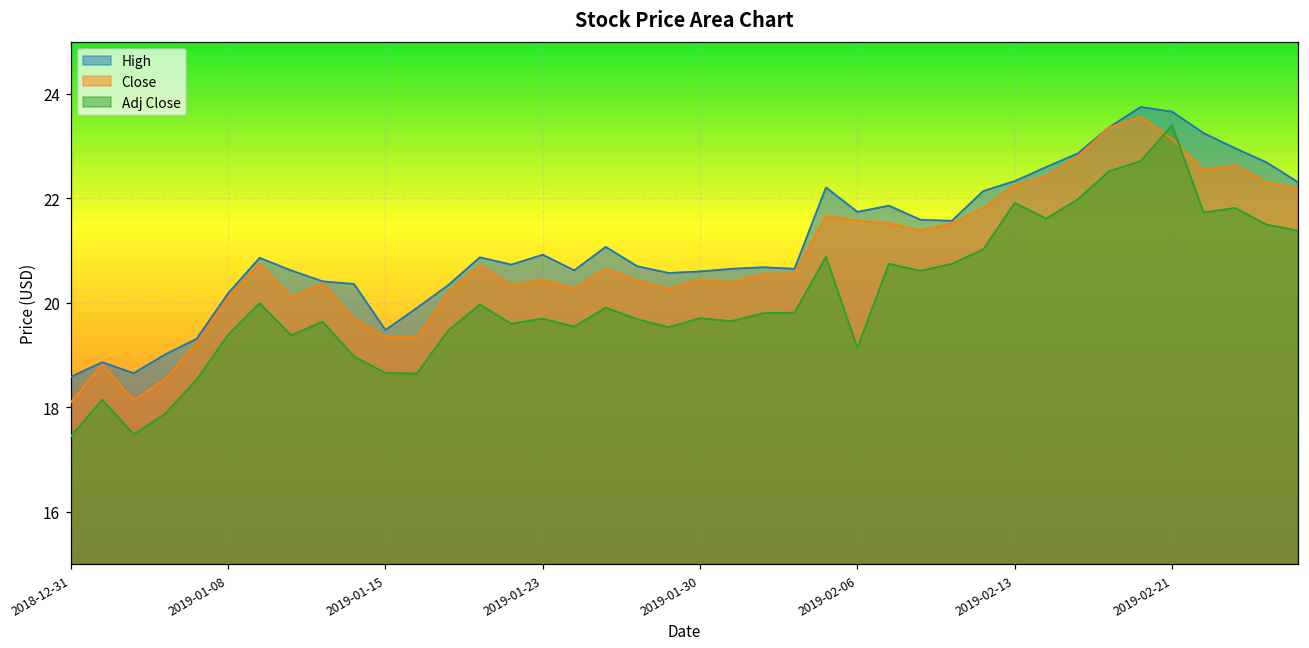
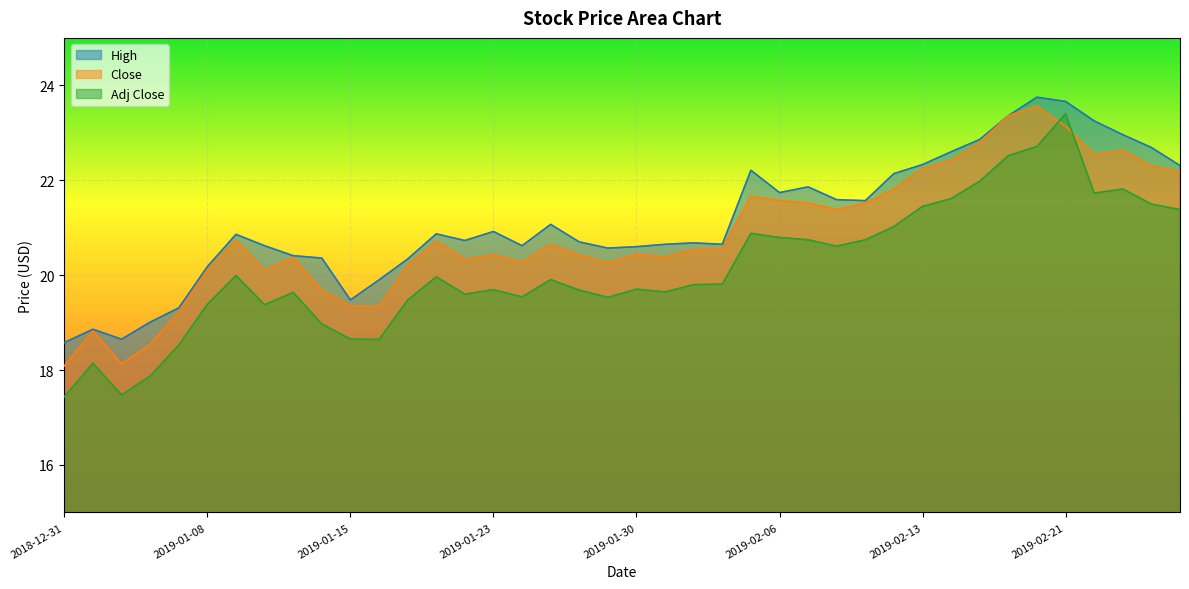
Adj Close, 2019-02-06: 19.1 -> 20.8
Adj Close, 2019-02-13: 21.9 -> 21.4
